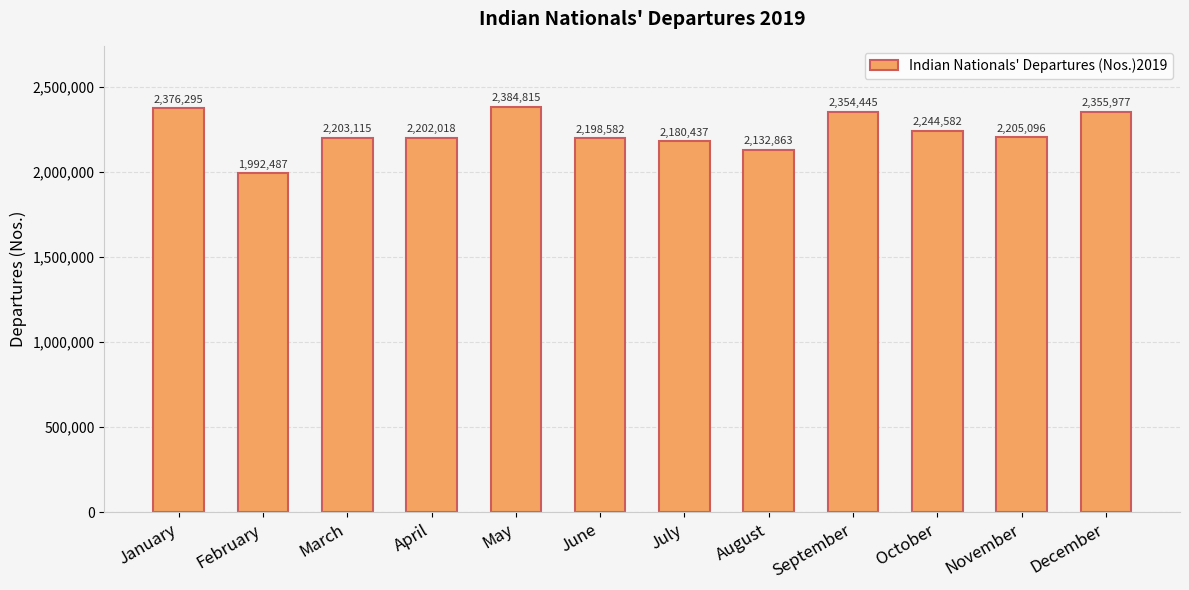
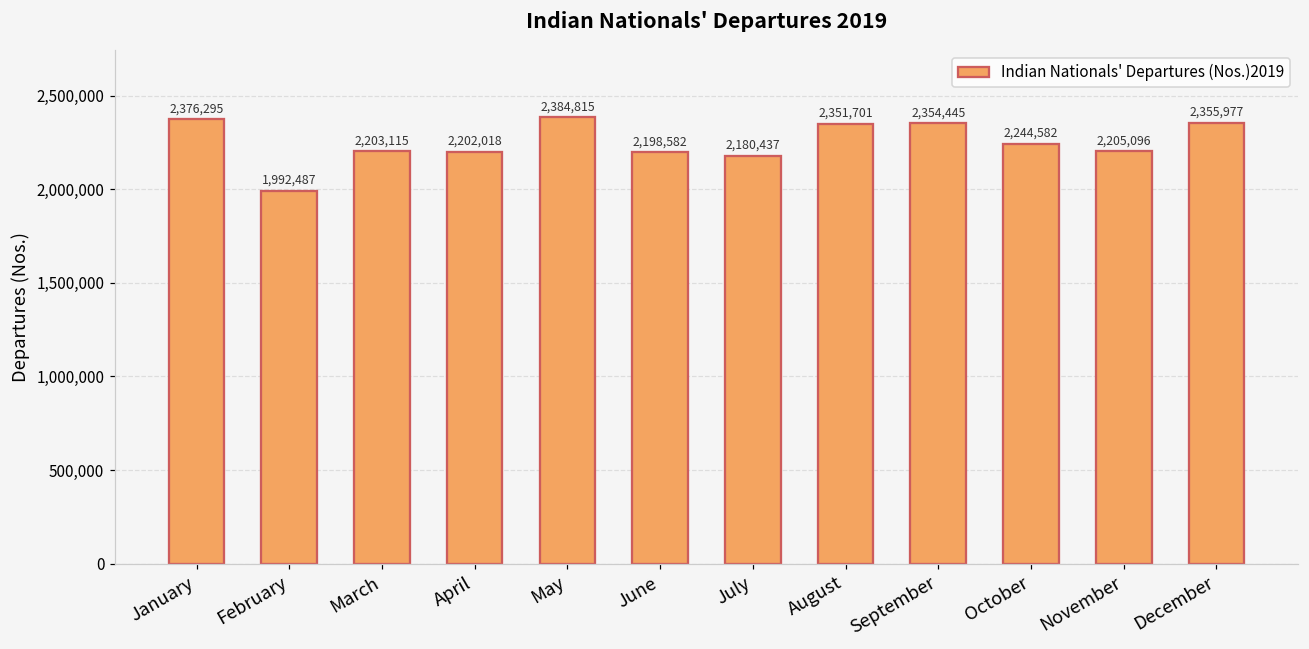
August: 2,132,863 -> 2,351,701
